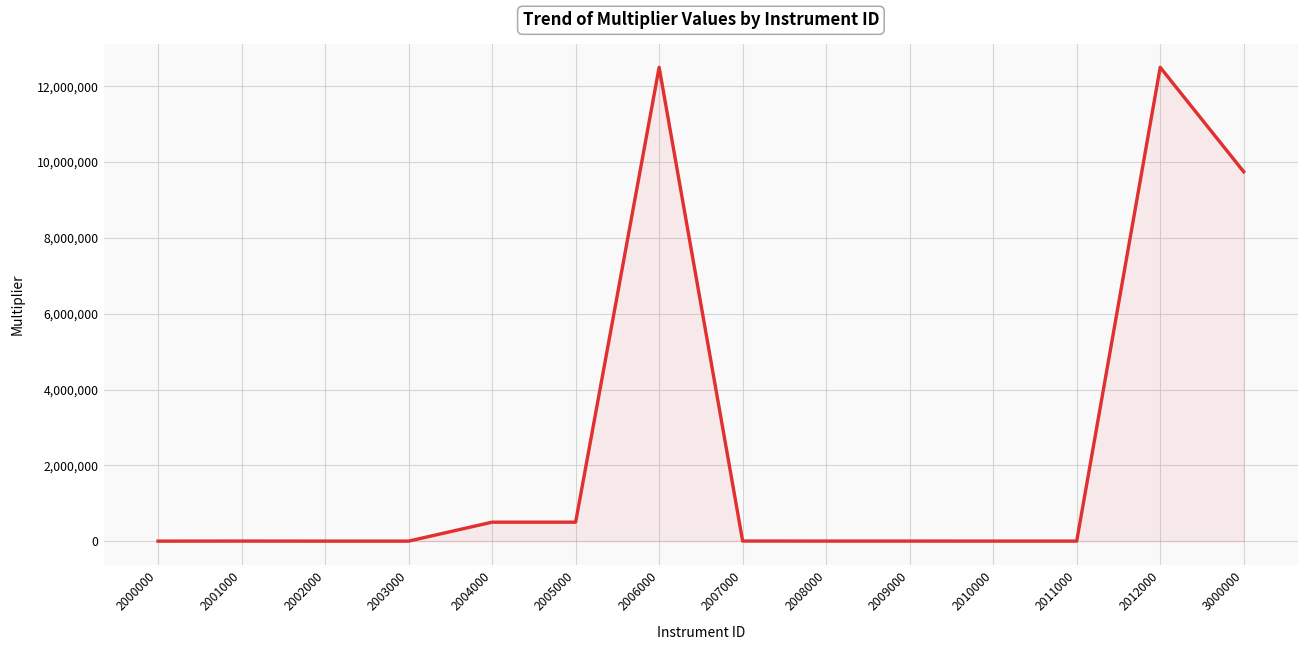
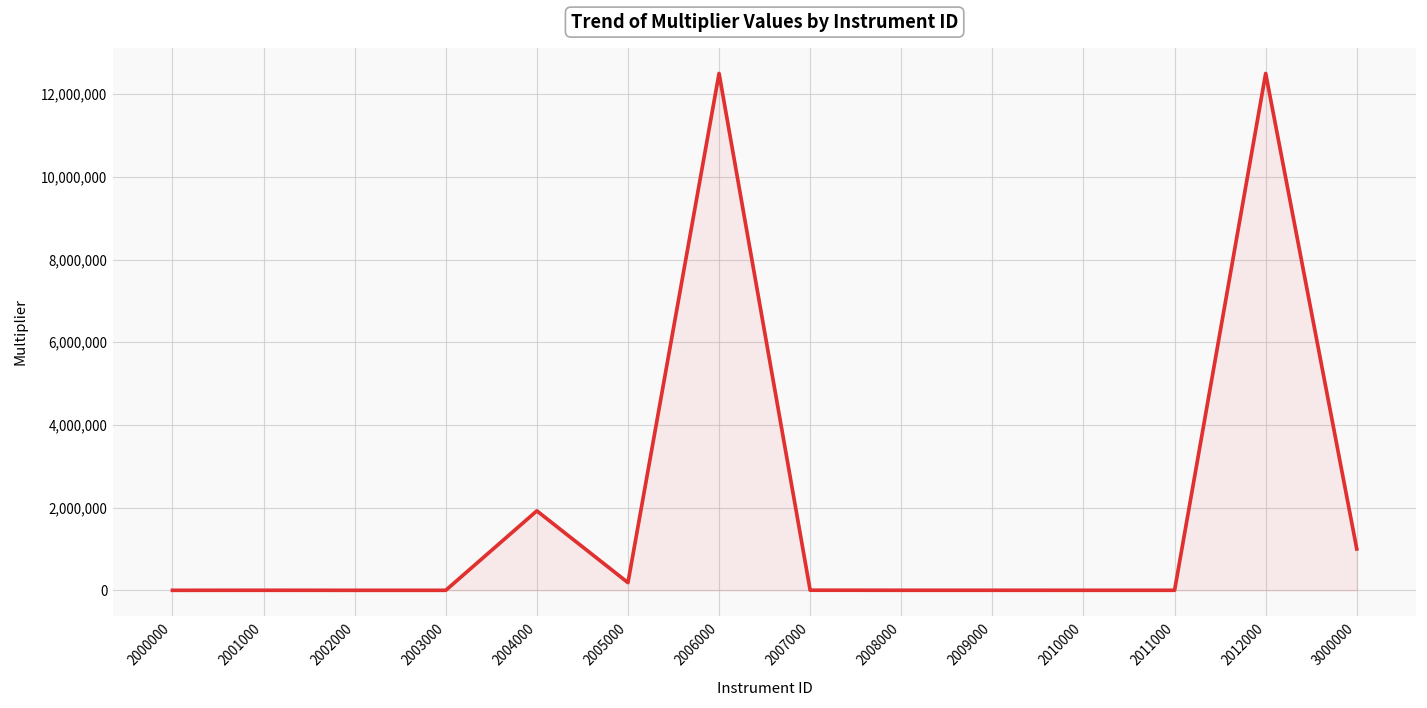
2004000: 500,000 -> 1,900,000
2005000: 500,000 -> 200,000
3000000: 9,700,000 -> 1,000,000
